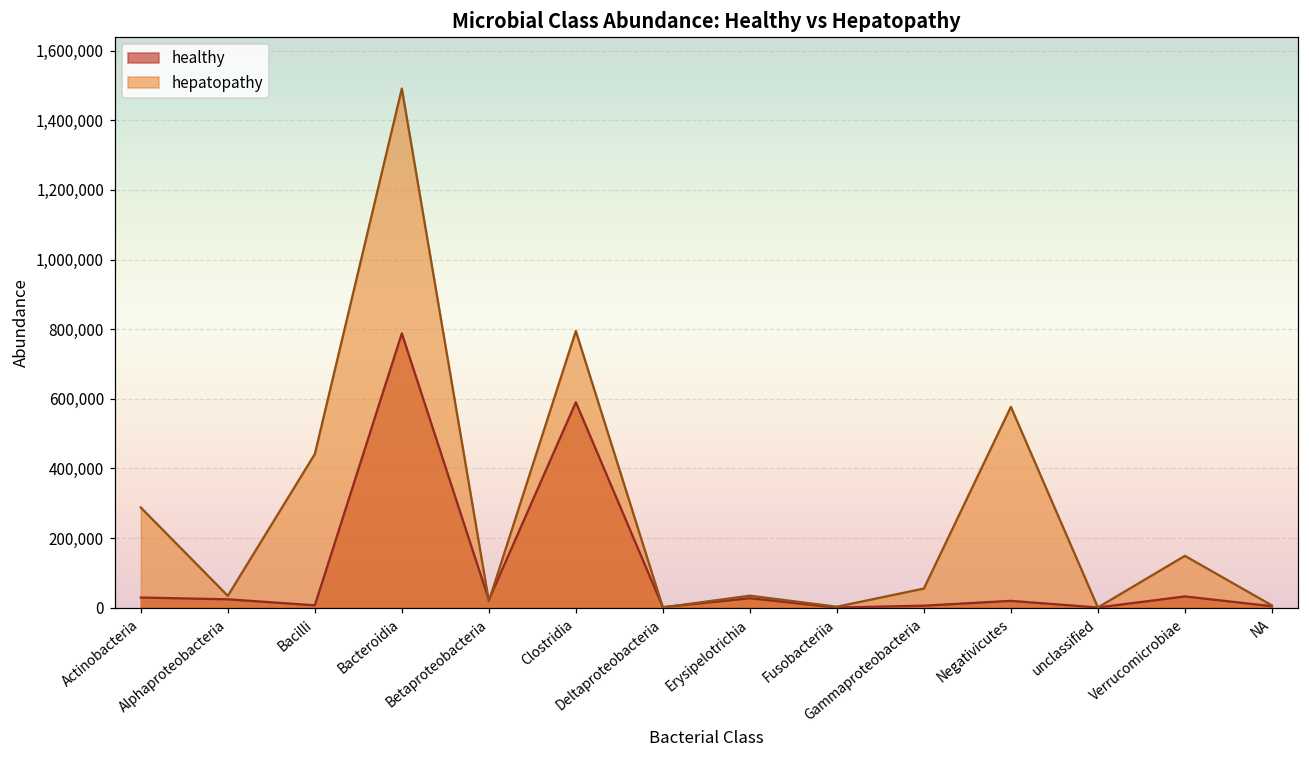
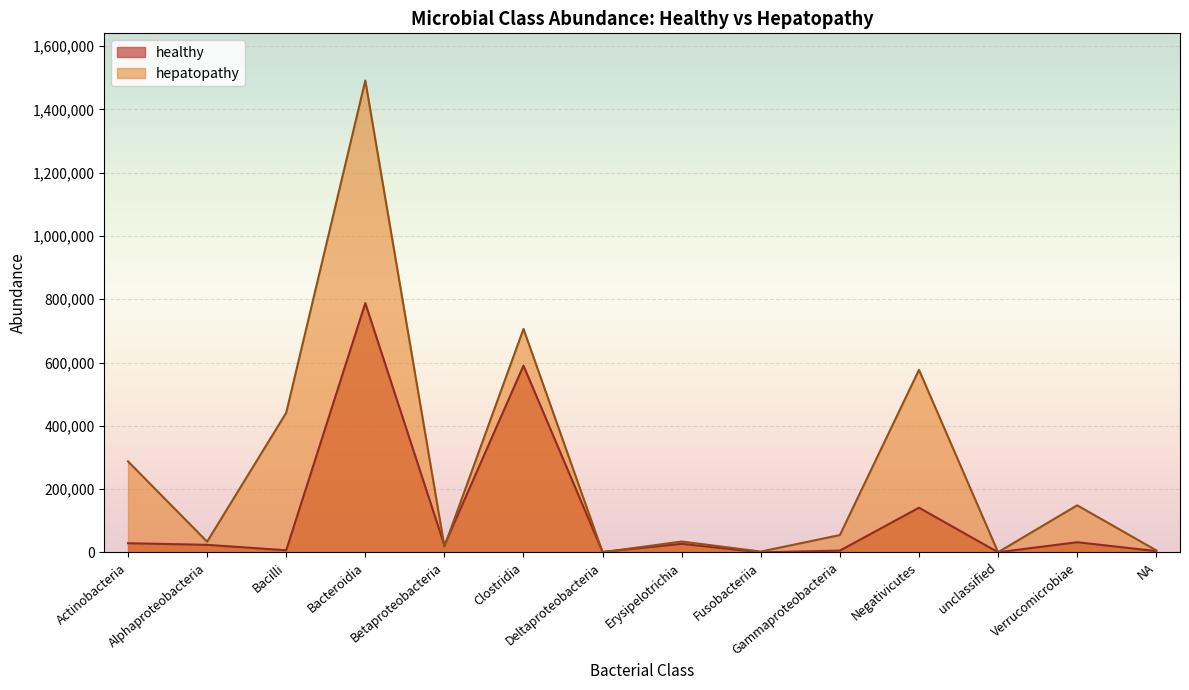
hepatopathy, Clostridia: 790,000 -> 710,000
healthy, Negativicutes: 20,000 -> 140,000
